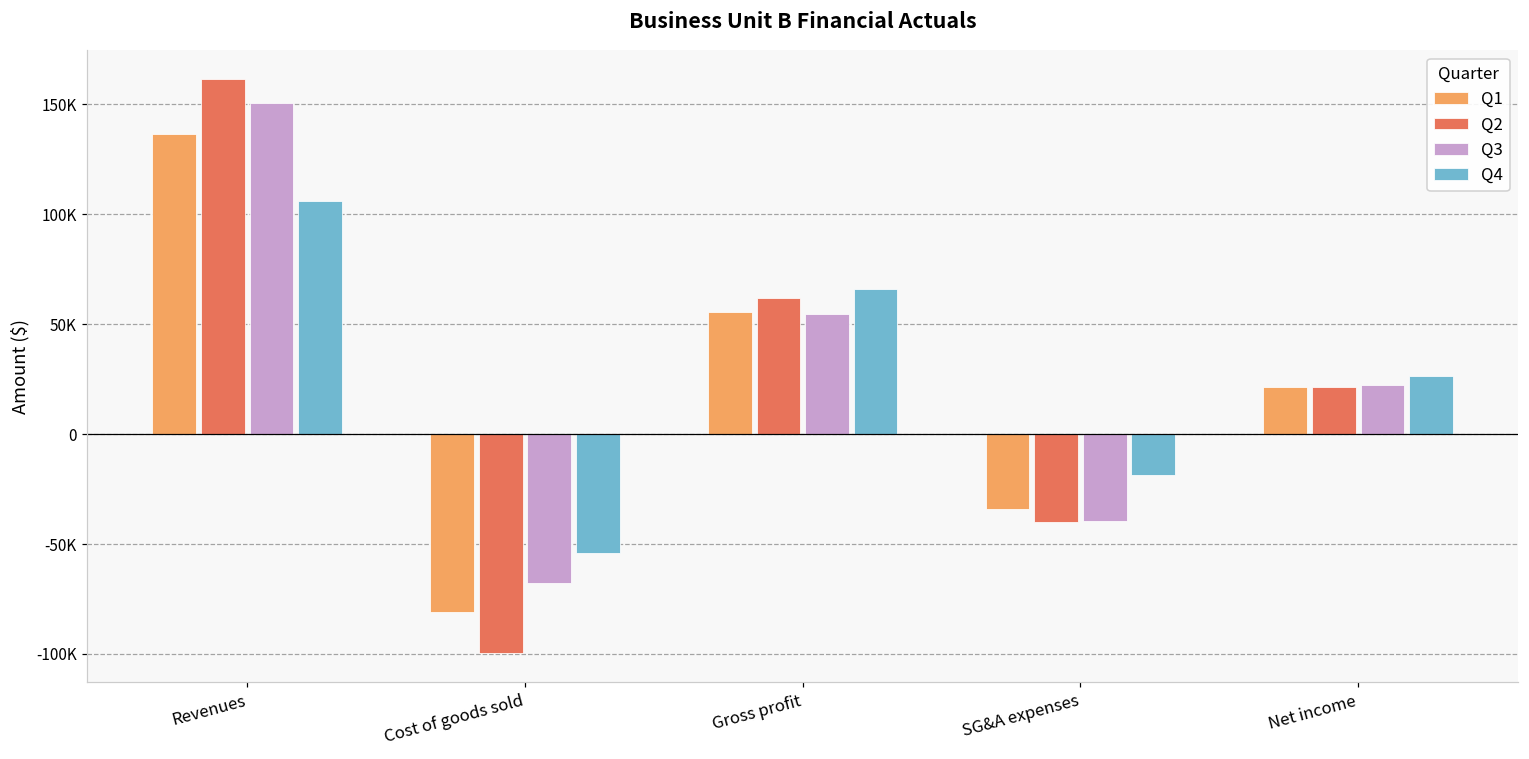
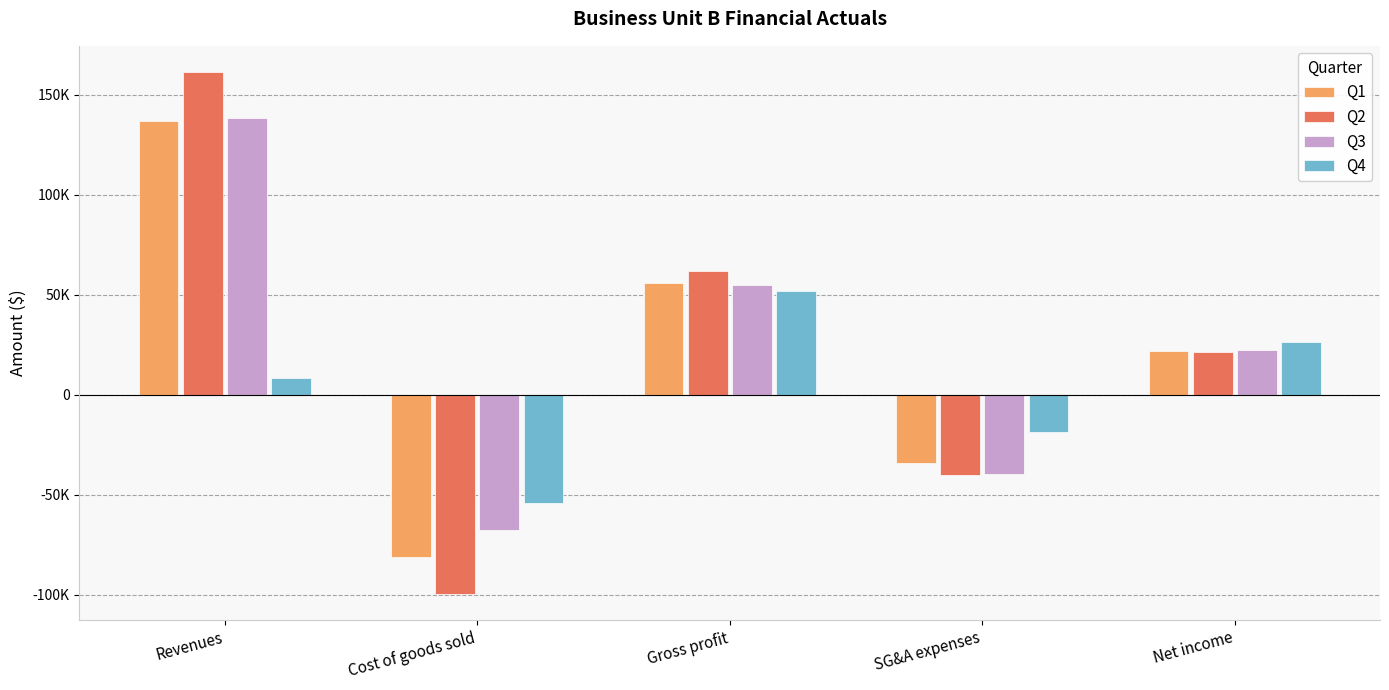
Q3, Revenues: 151000 -> 139000
Q4, Revenues: 106000 -> 8000
Q4, Gross profit: 66000 -> 52000
